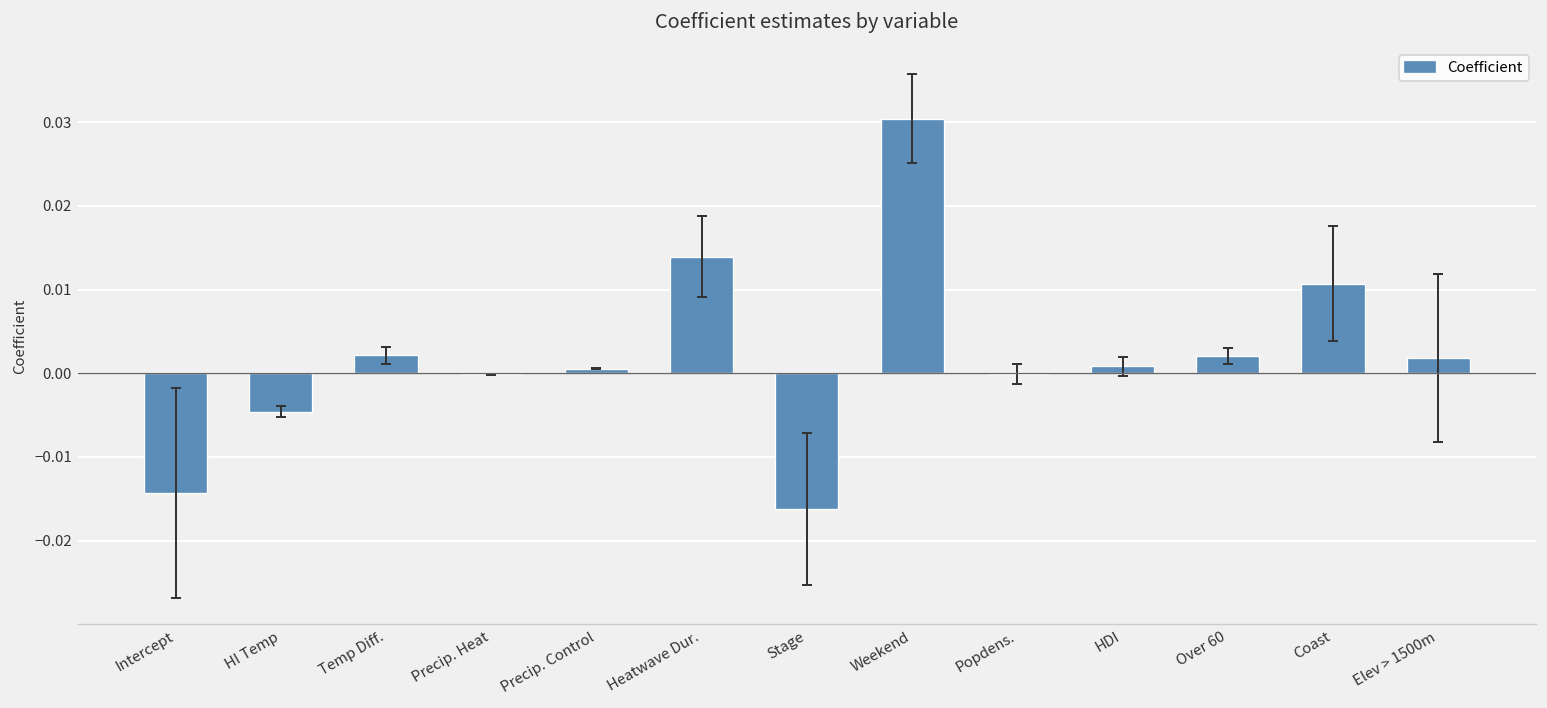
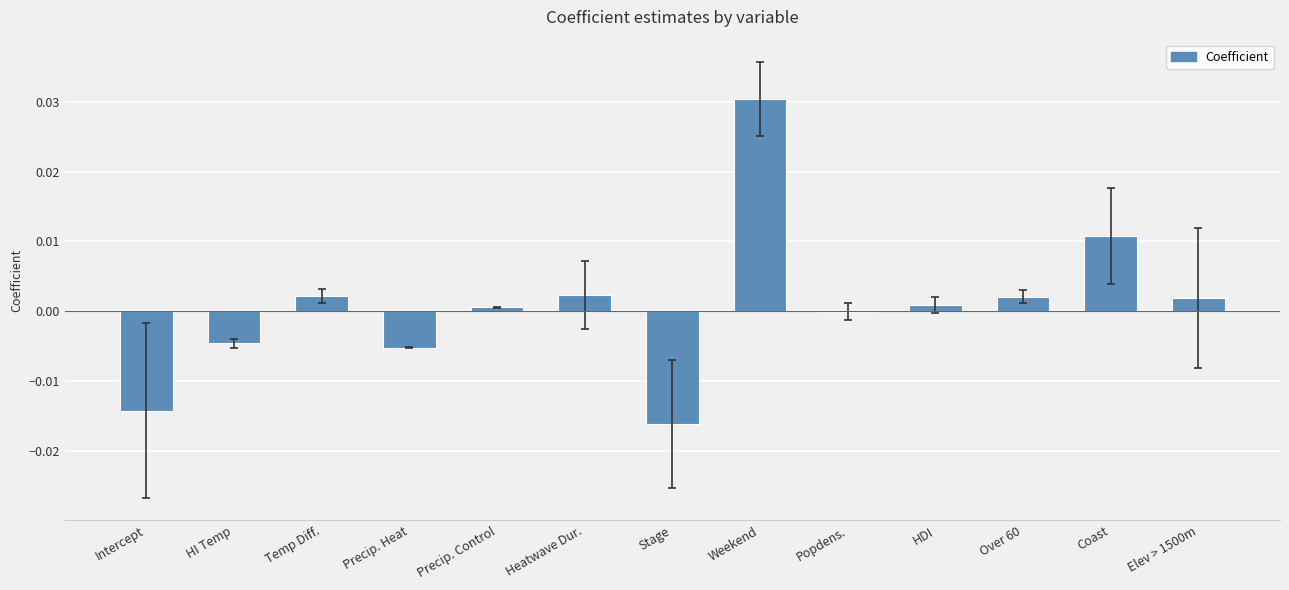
Coefficient, Precip. Heat: 0.000 -> -0.005
Coefficient, Heatwave Dur.: 0.014 -> 0.002
